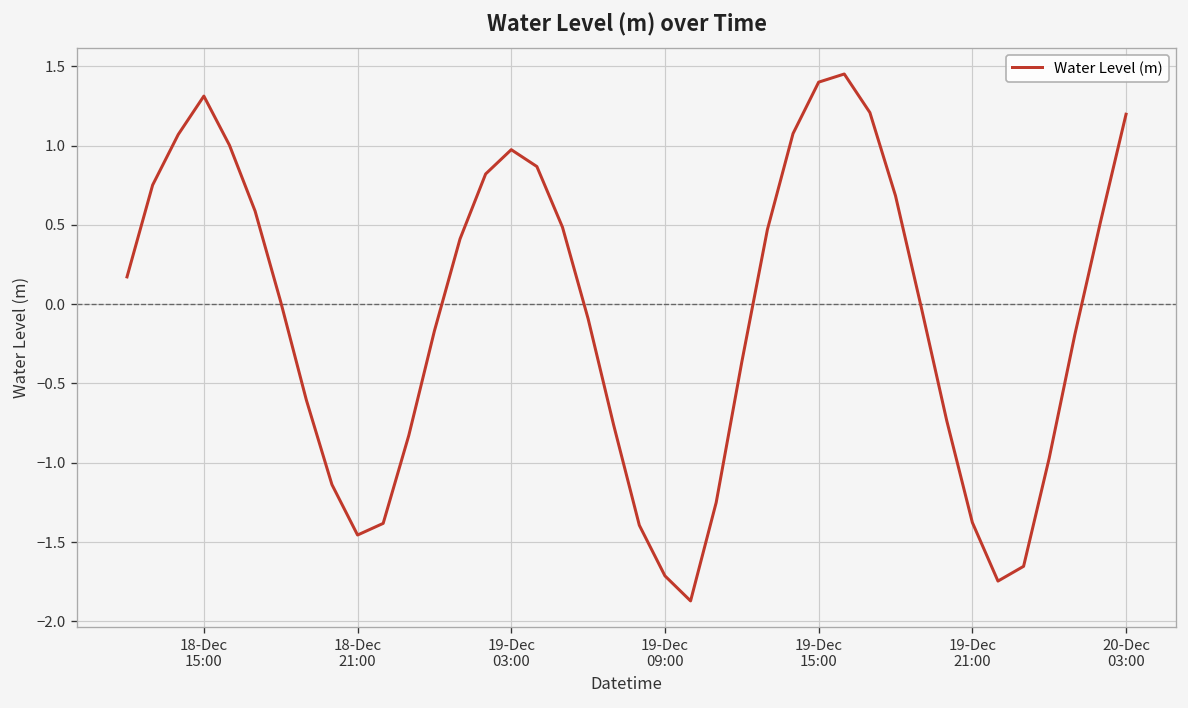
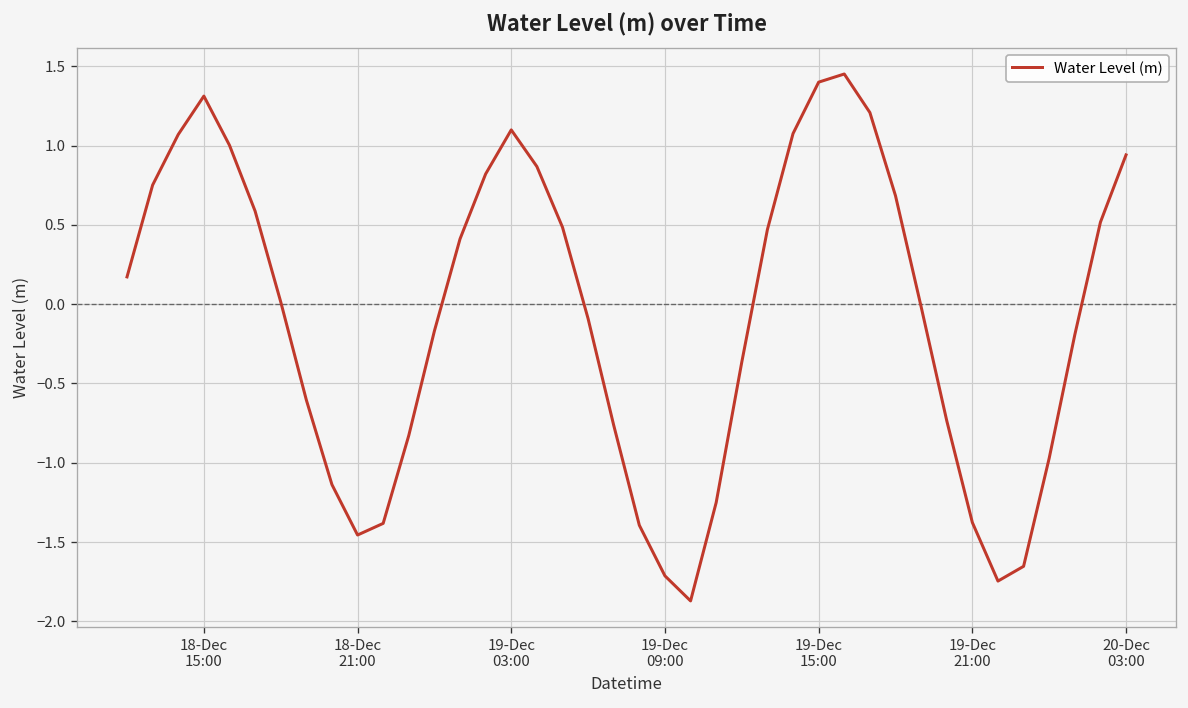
19-Dec 03:00: 0.97 -> 1.10
20-Dec 03:00: 1.20 -> 0.94
